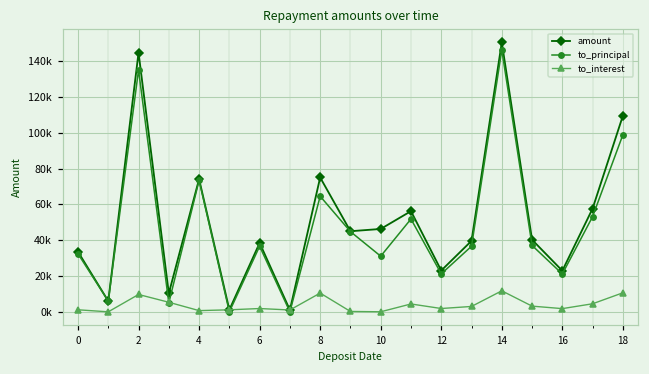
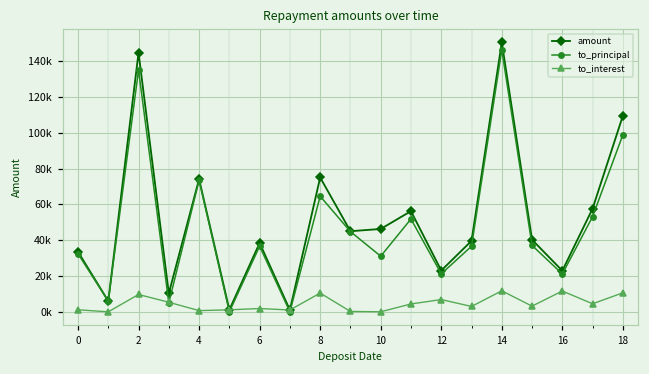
to_interest, 12: 2000 -> 7000
to_interest, 16: 2000 -> 12000
